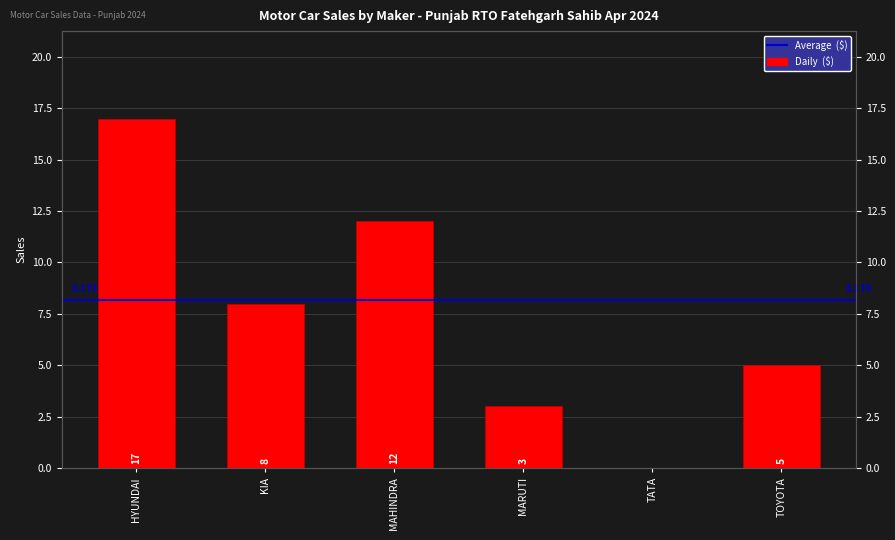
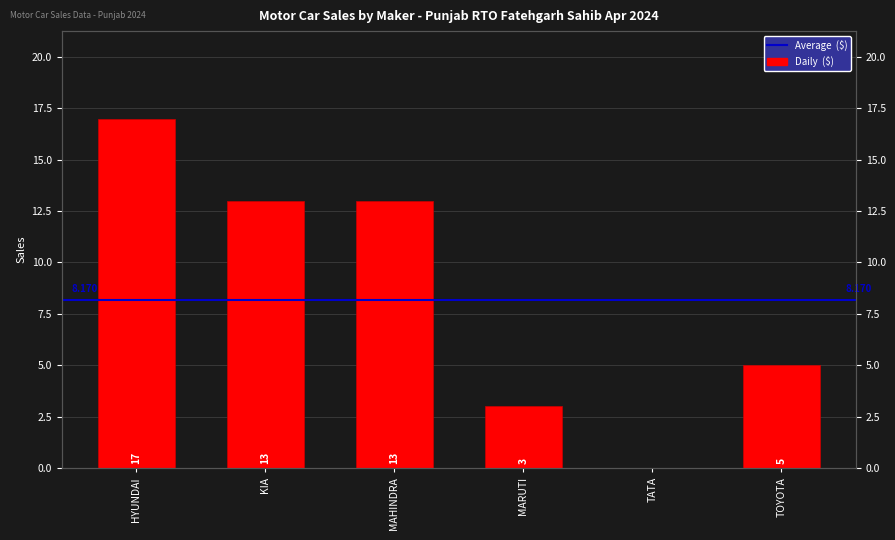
KIA: 8 -> 13
MAHINDRA: 12 -> 13
